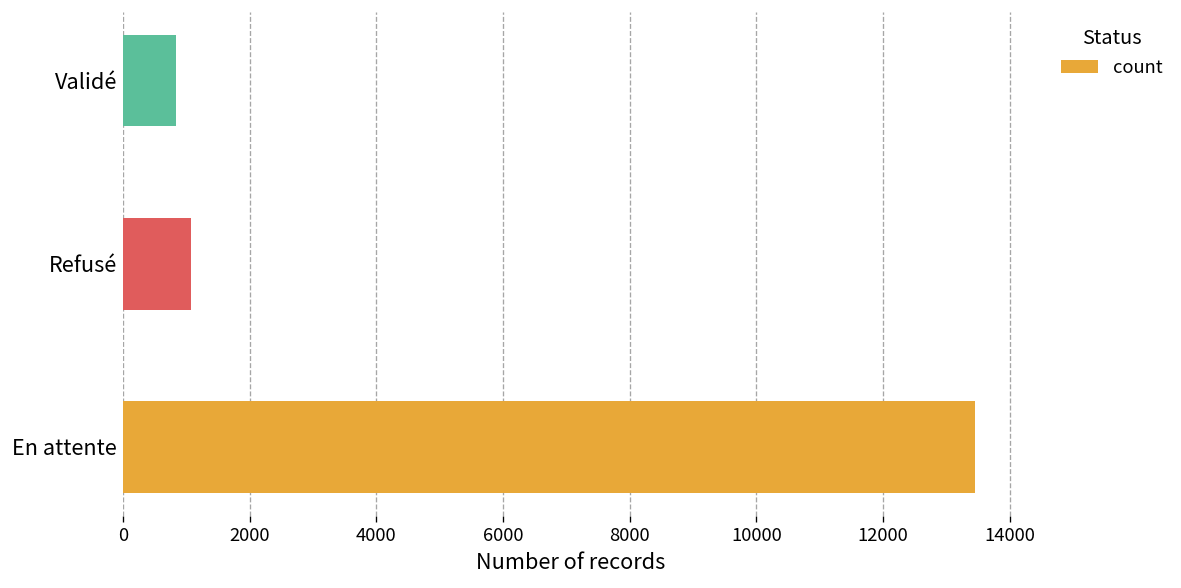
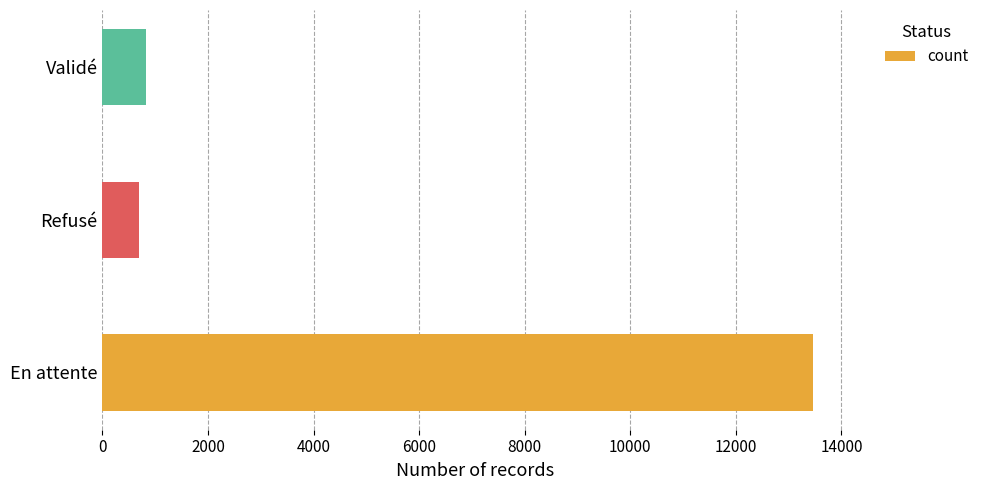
Refusé: 1100 -> 700
